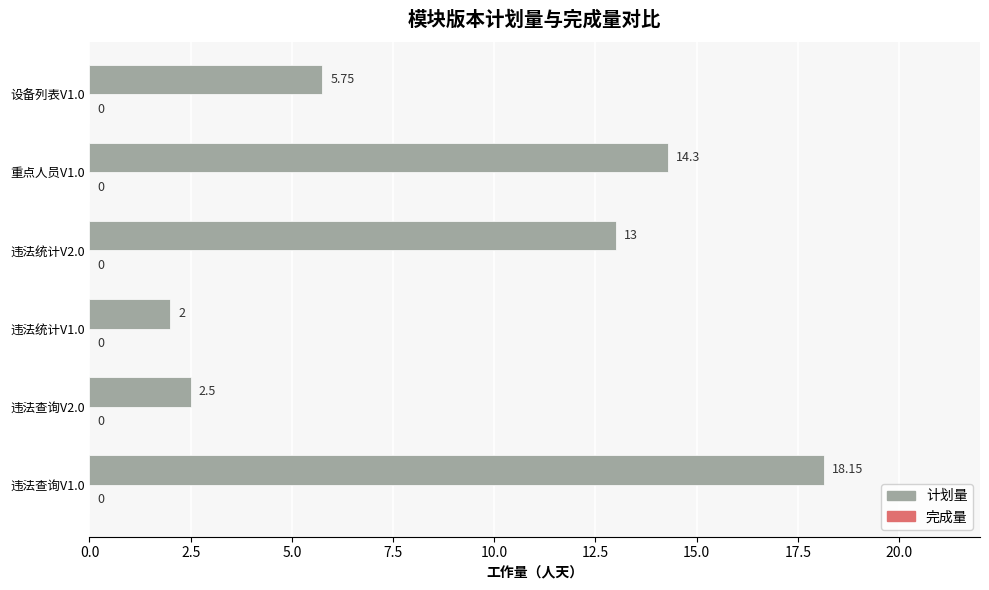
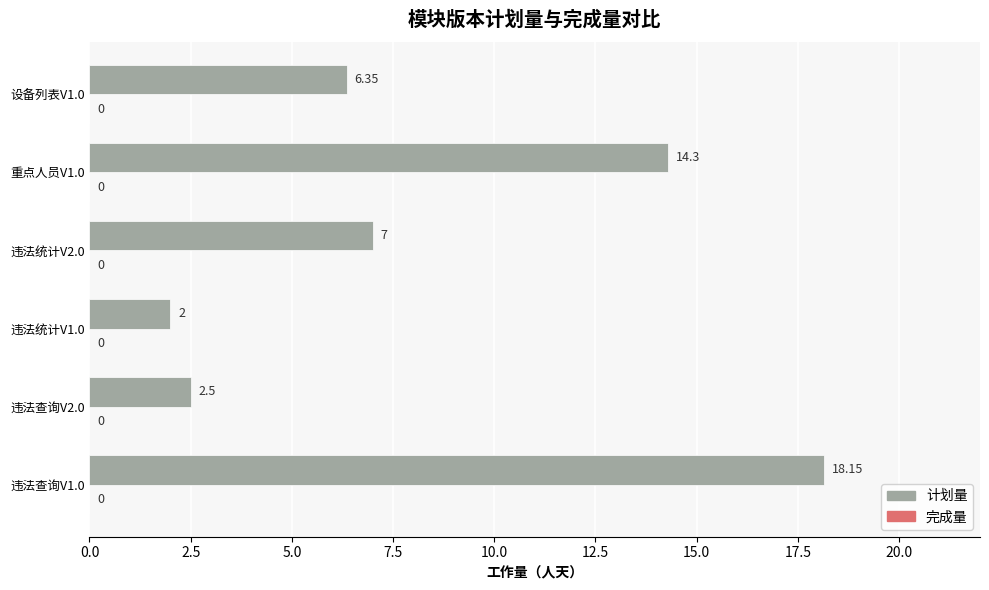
计划量, 设备列表V1.0: 5.75 -> 6.35
计划量, 违法统计V2.0: 13 -> 7
